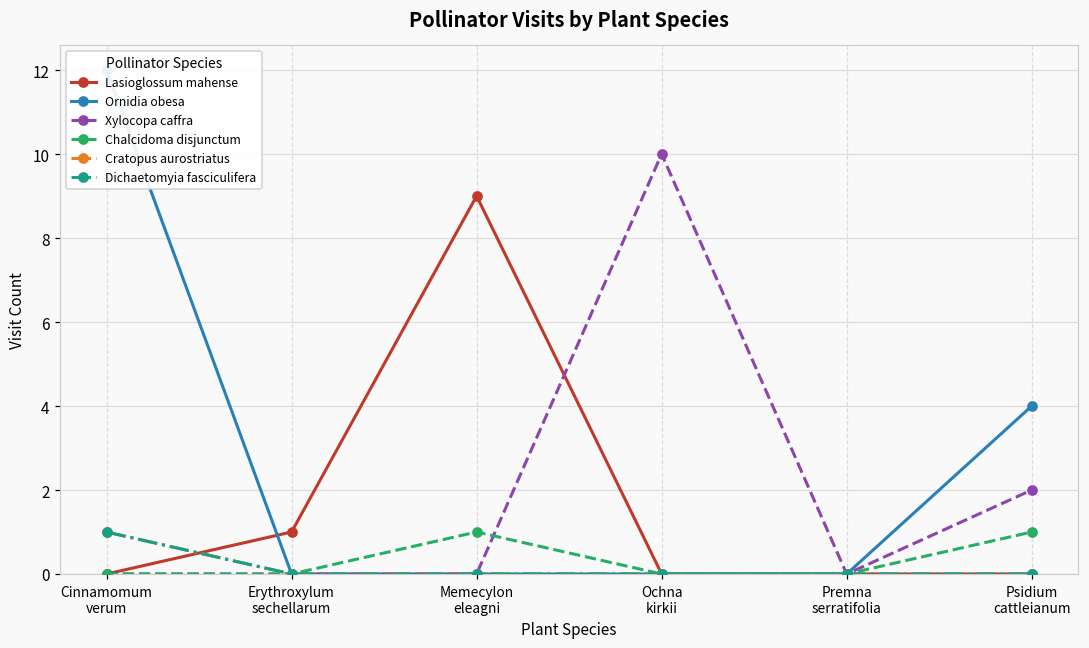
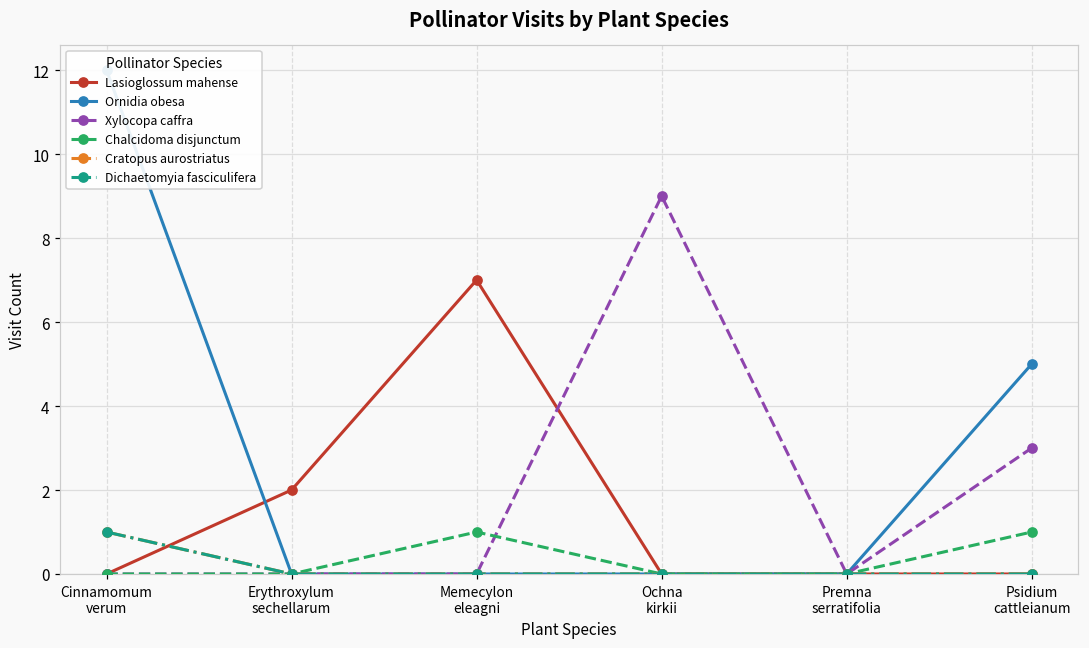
Lasioglossum mahense, Erythroxylum sechellarum: 1 -> 2
Lasioglossum mahense, Memecylon eleagni: 9 -> 7
Xylocopa caffra, Ochna kirkii: 10 -> 9
Ornidia obesa, Psidium cattleianum: 4 -> 5
Xylocopa caffra, Psidium cattleianum: 2 -> 3
